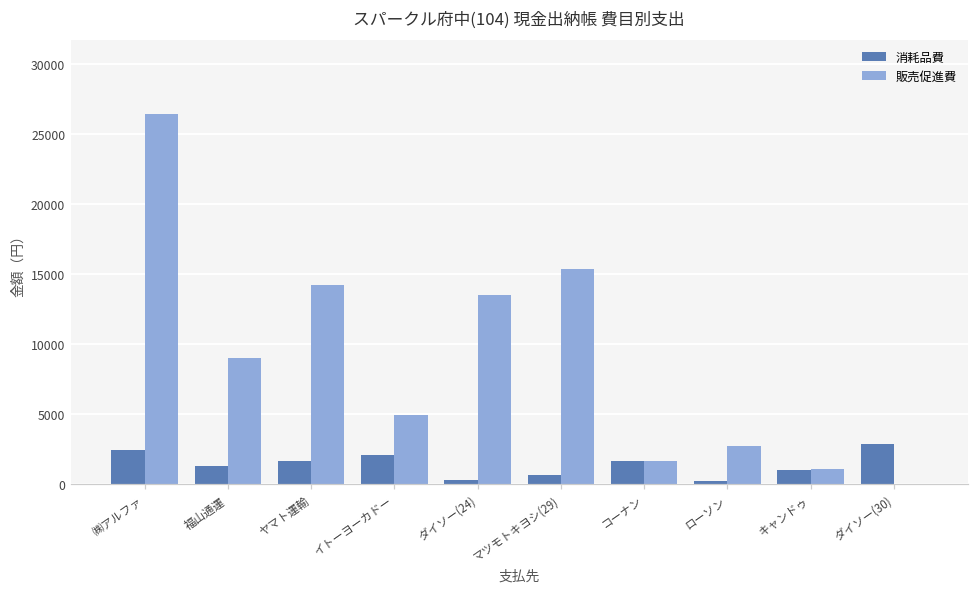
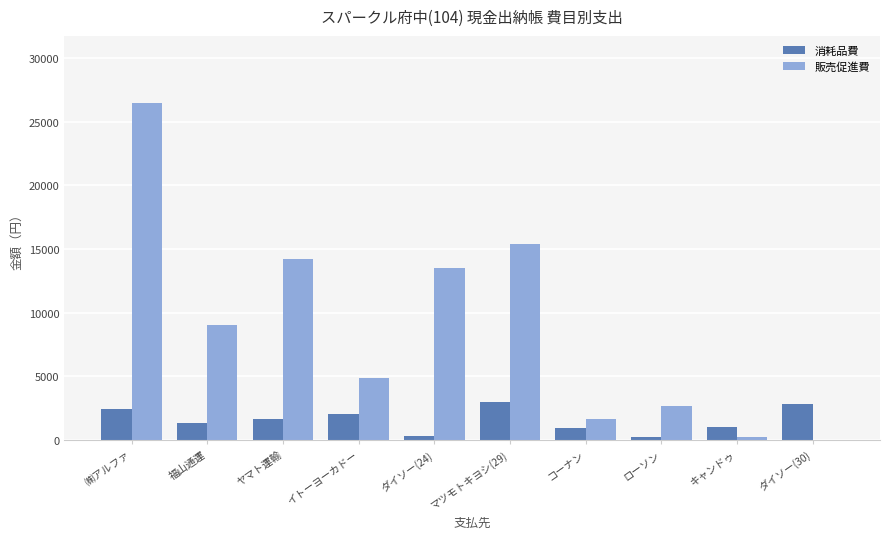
消耗品費, マツモトキヨシ(29): 700 -> 3000
消耗品費, コーナン: 1600 -> 1000
販売促進費, キャンドゥ: 1100 -> 200
